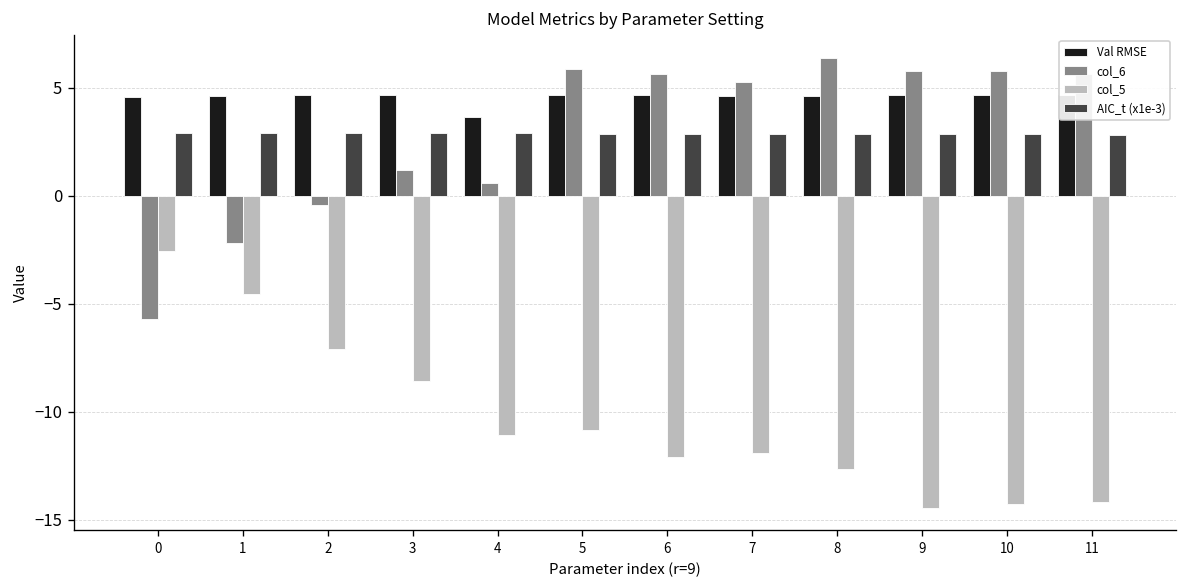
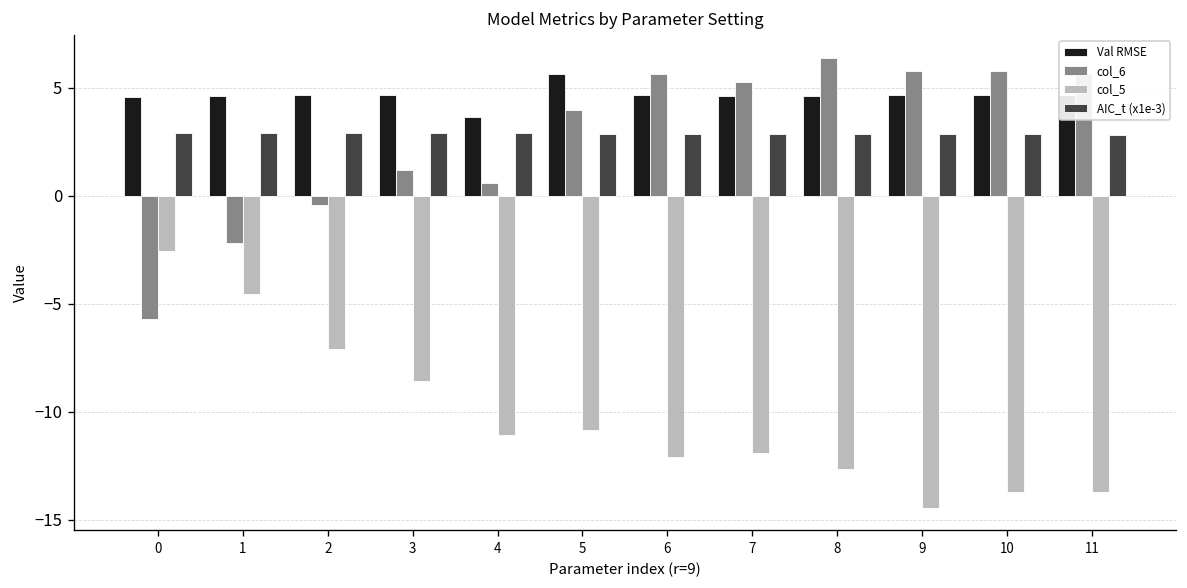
Val RMSE, 5: 4.6 -> 5.6
col_6, 5: 5.9 -> 4.0
col_5, 10: -14.3 -> -13.7
col_5, 11: -14.2 -> -13.7
